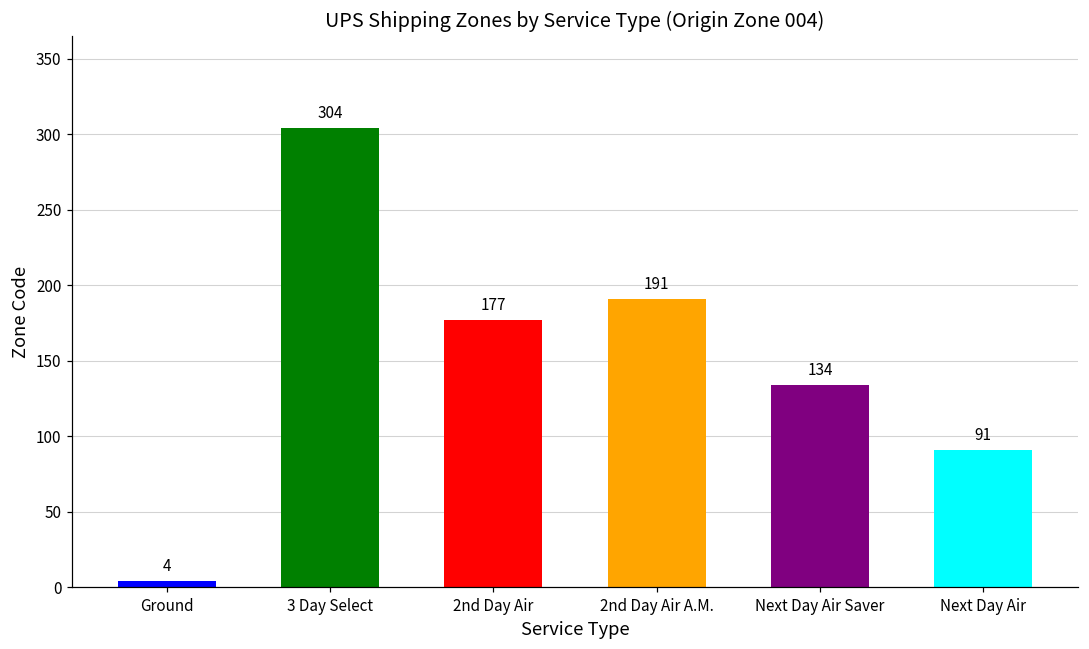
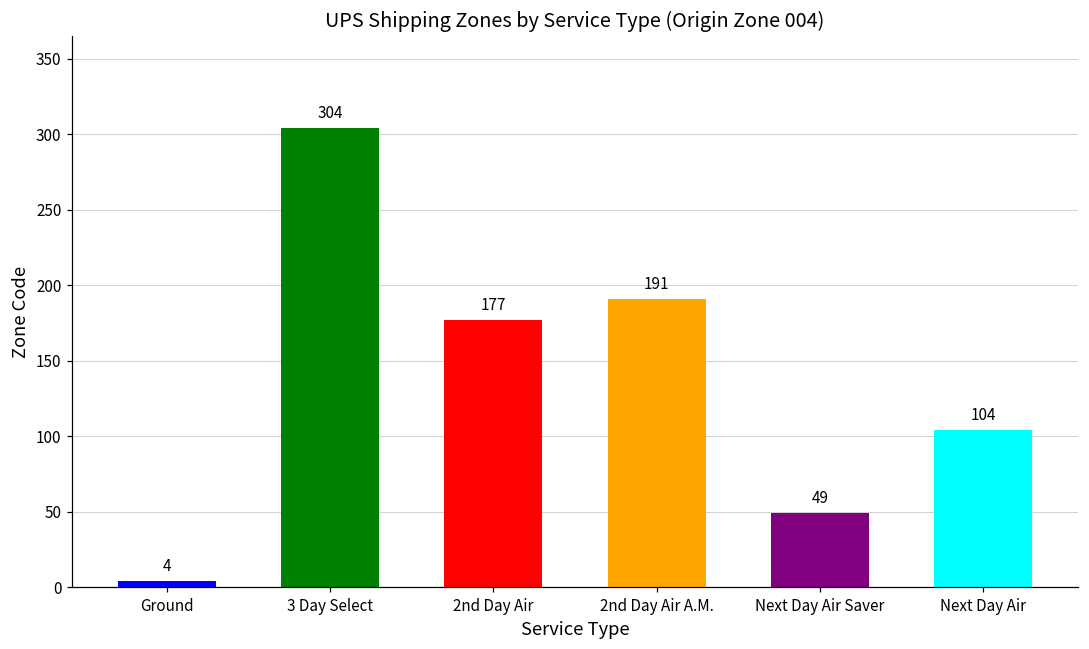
Next Day Air Saver: 134 -> 49
Next Day Air: 91 -> 104
